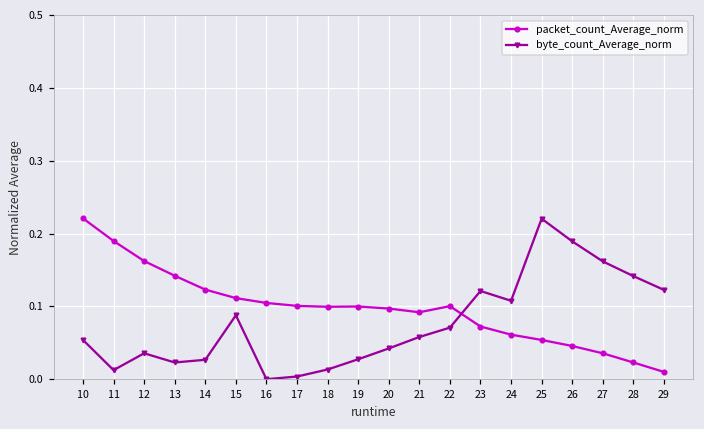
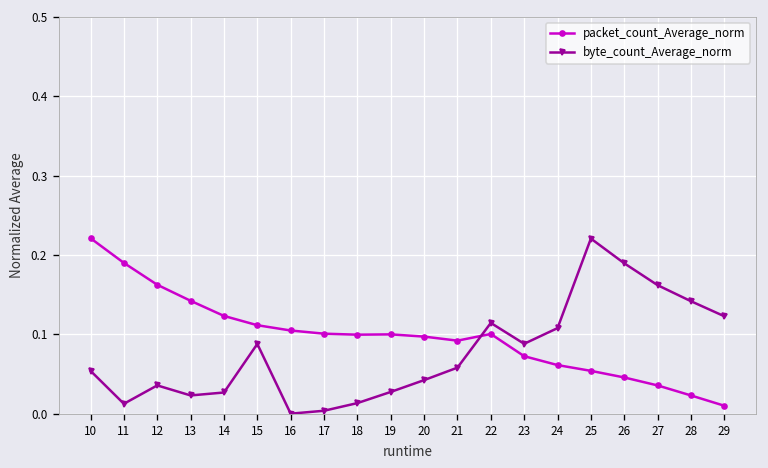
byte_count_Average_norm, 22: 0.07 -> 0.11
byte_count_Average_norm, 23: 0.12 -> 0.09
